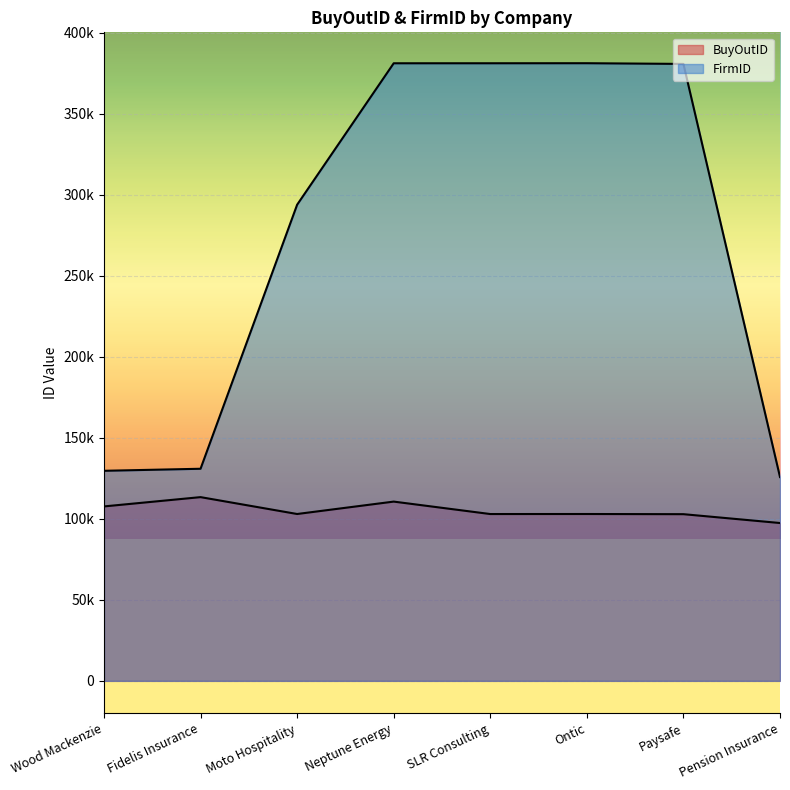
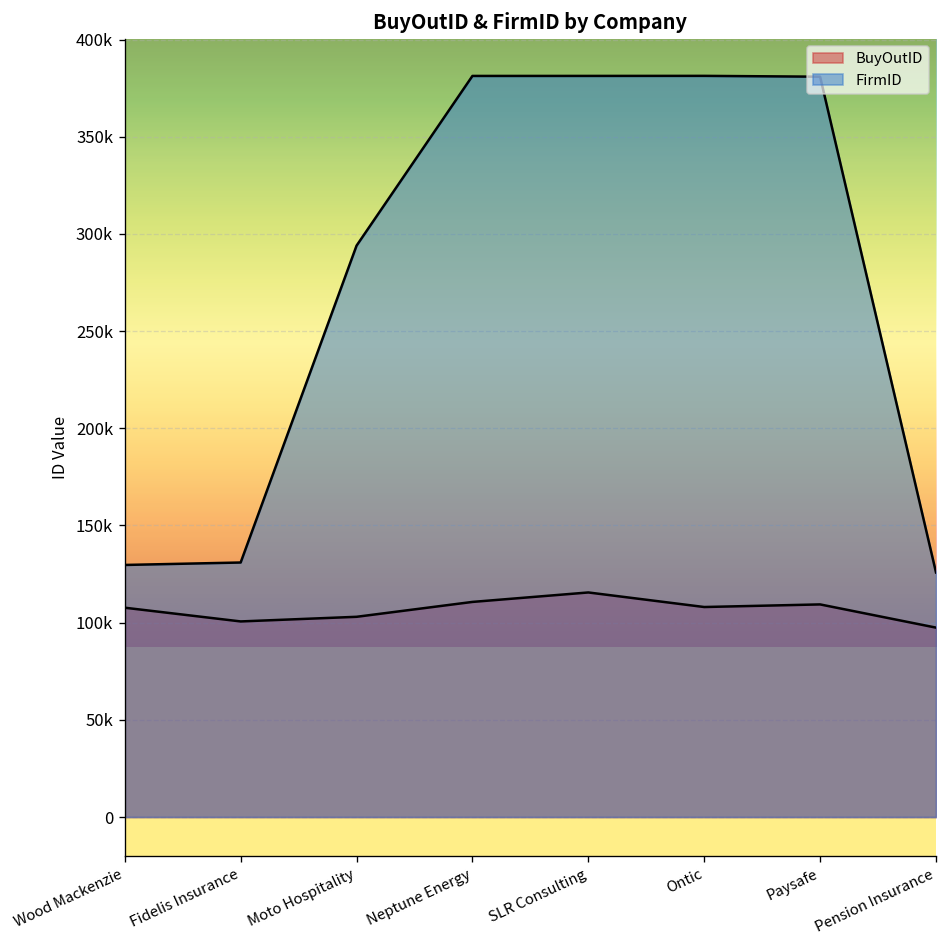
BuyOutID, Fidelis Insurance: 113000 -> 101000
BuyOutID, SLR Consulting: 103000 -> 116000
BuyOutID, Ontic: 103000 -> 108000
BuyOutID, Paysafe: 103000 -> 109000
